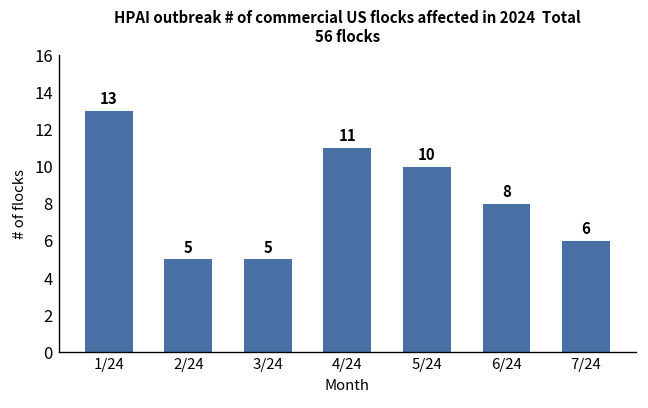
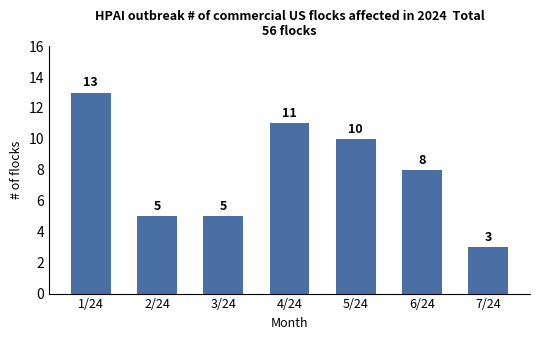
7/24: 6 -> 3
